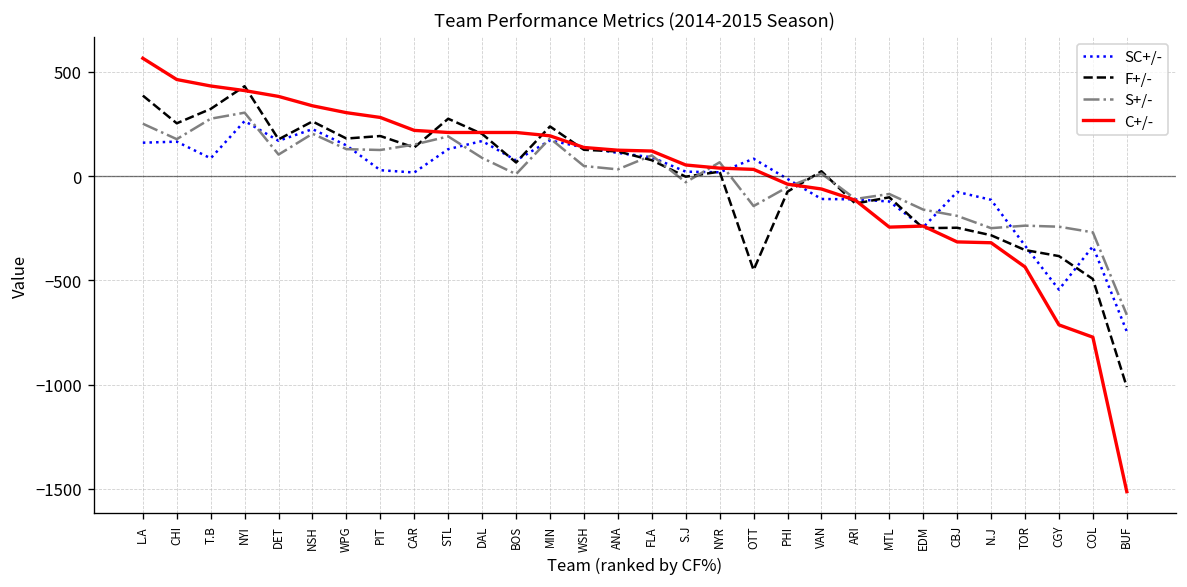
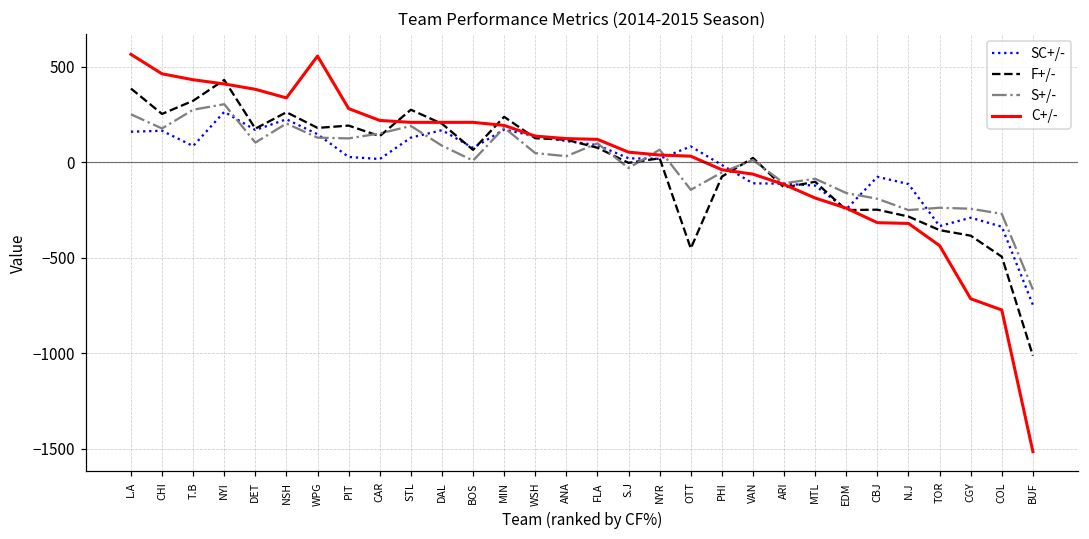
C+/-, WPG: 300 -> 560
C+/-, MTL: -250 -> -190
SC+/-, CGY: -550 -> -290
